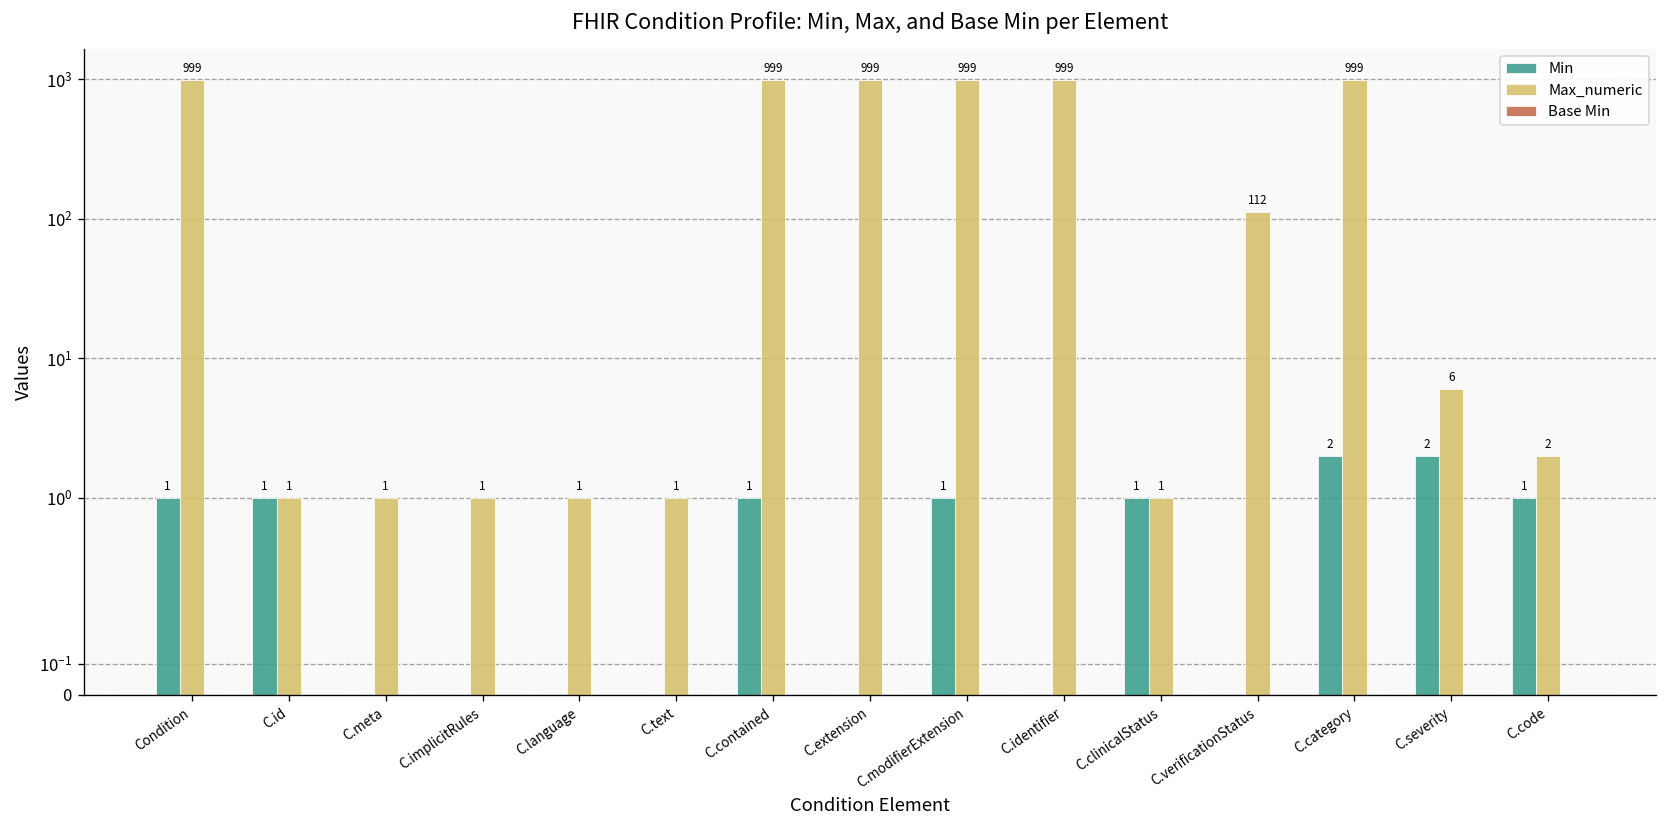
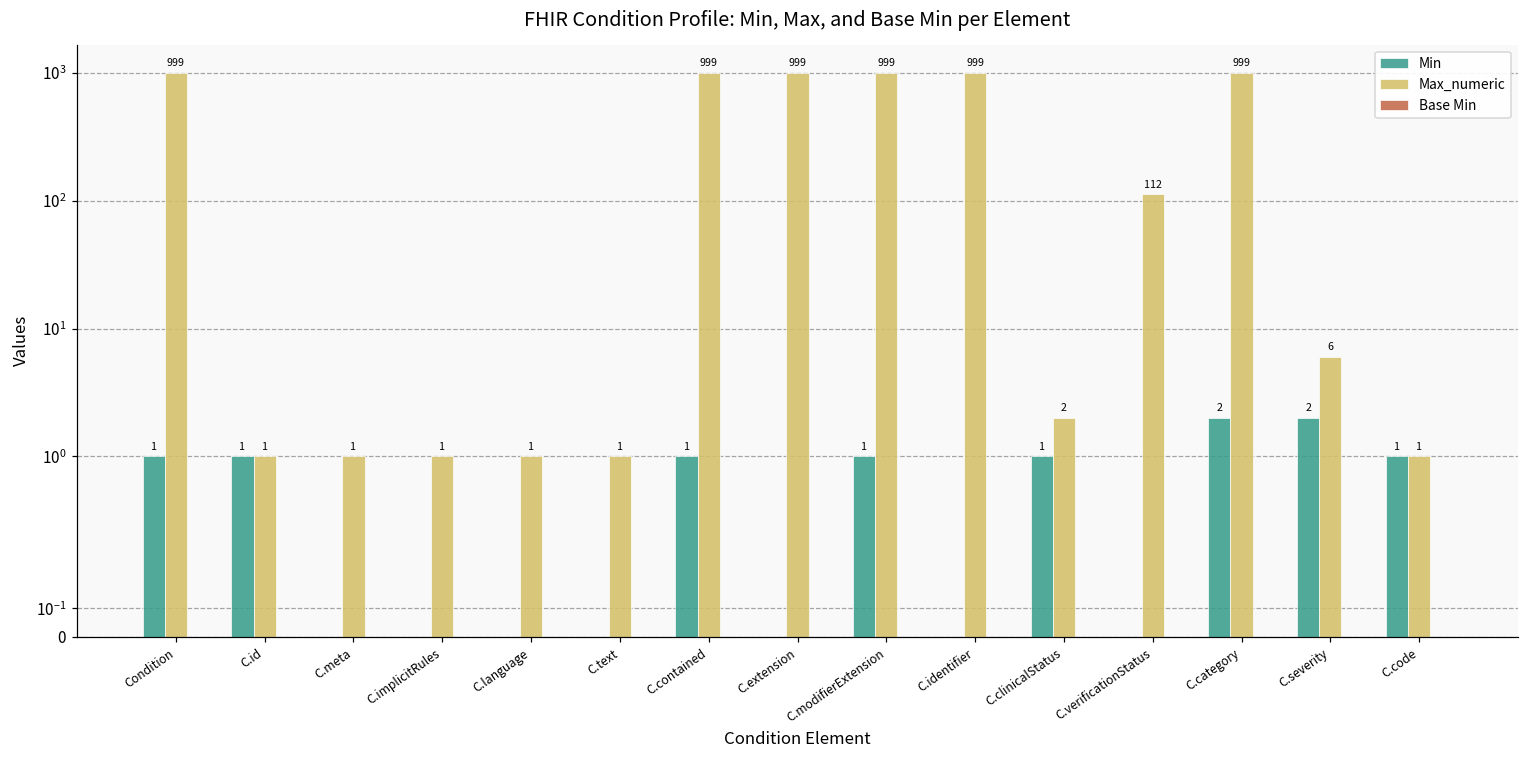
Max_numeric, C.clinicalStatus: 1 -> 2
Max_numeric, C.code: 2 -> 1
